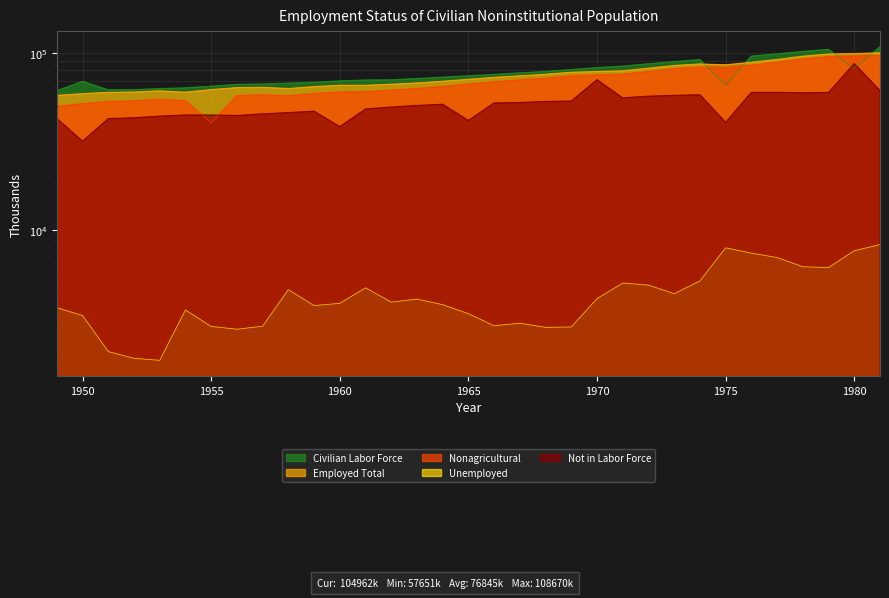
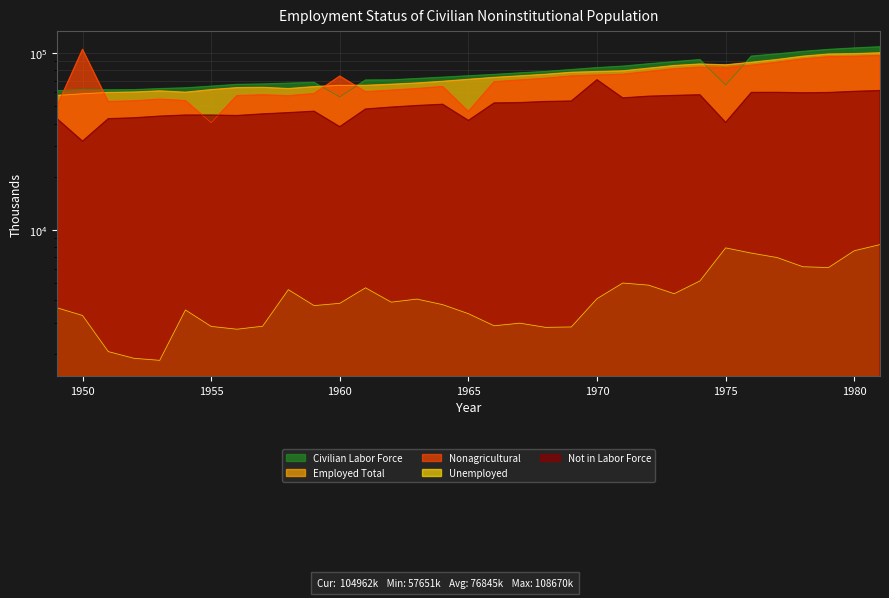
Civilian Labor Force, 1950: 69000 -> 62000
Nonagricultural, 1950: 52000 -> 110000
Civilian Labor Force, 1960: 70000 -> 57000
Nonagricultural, 1960: 60000 -> 74000
Nonagricultural, 1965: 67000 -> 47000
Civilian Labor Force, 1980: 80000 -> 110000
Not in Labor Force, 1980: 90000 -> 61000
